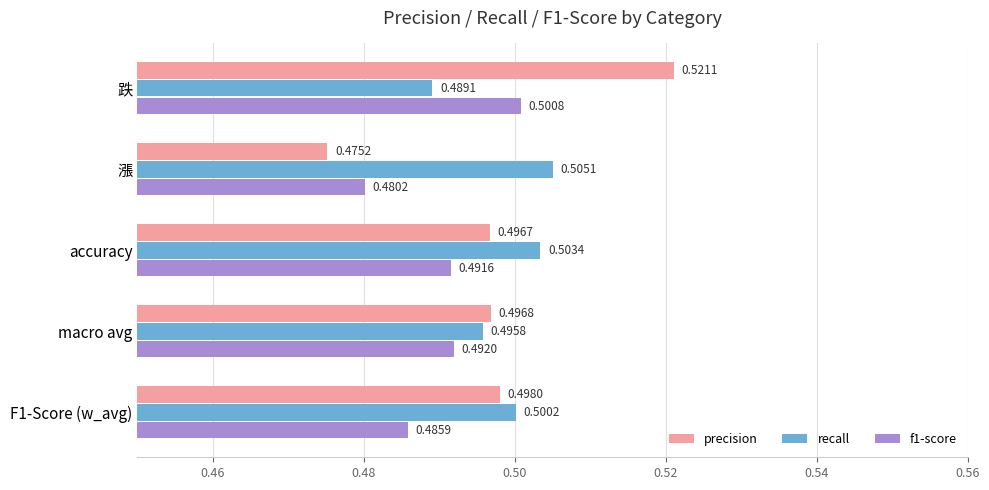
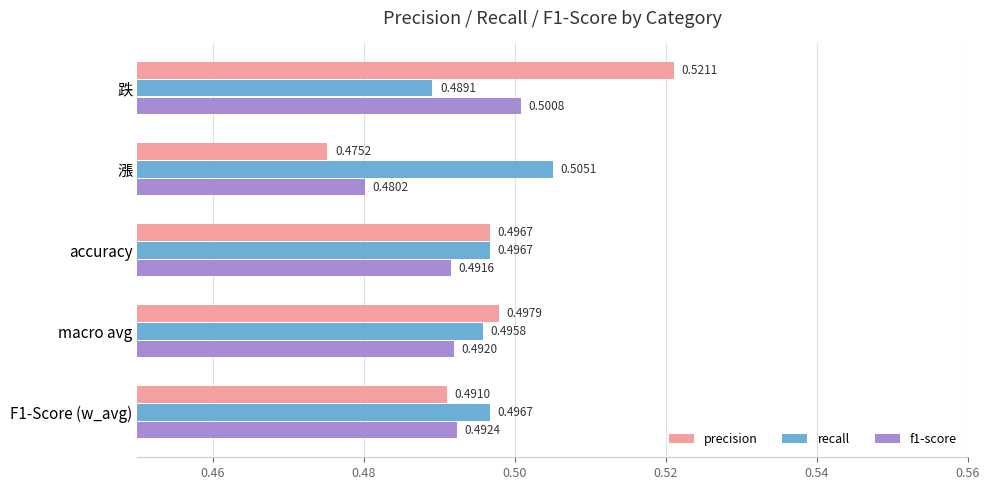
recall, accuracy: 0.5034 -> 0.4967
precision, macro avg: 0.4968 -> 0.4979
precision, F1-Score (w_avg): 0.4980 -> 0.4910
recall, F1-Score (w_avg): 0.5002 -> 0.4967
f1-score, F1-Score (w_avg): 0.4859 -> 0.4924
